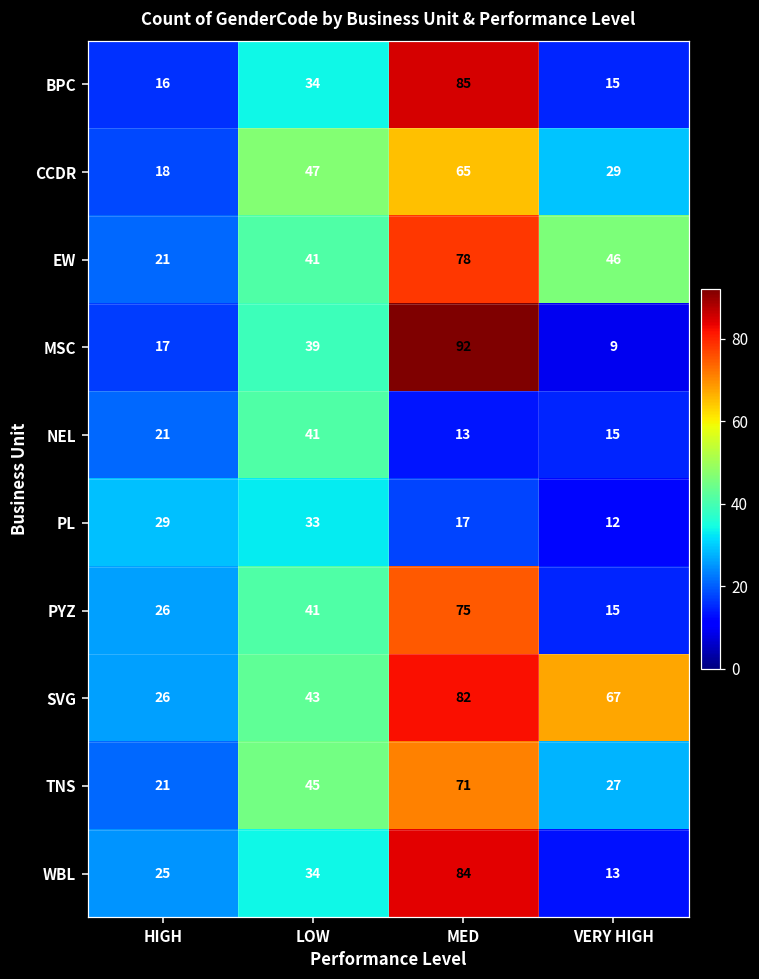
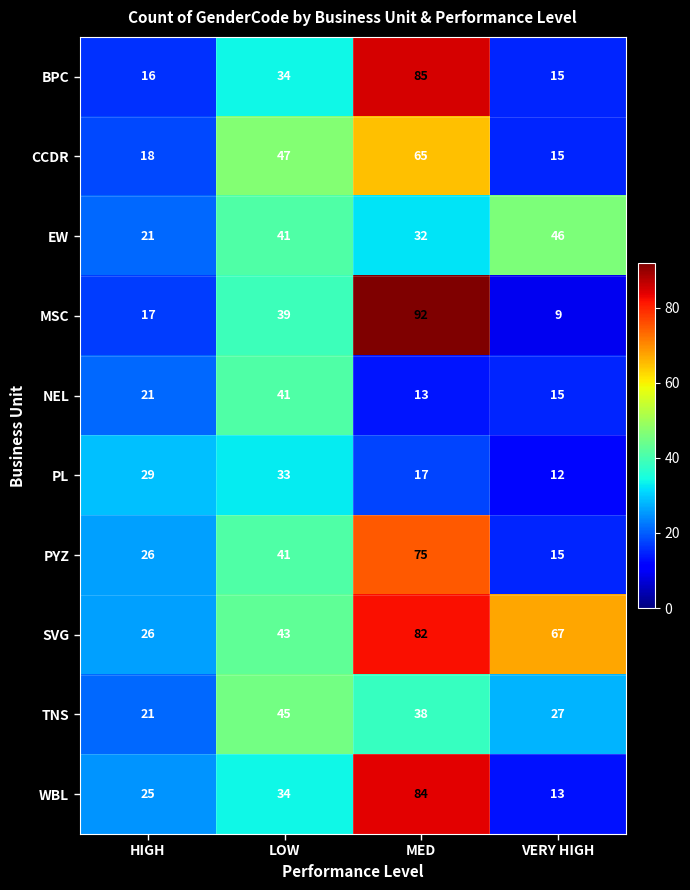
CCDR, VERY HIGH: 29 -> 15
EW, MED: 78 -> 32
TNS, MED: 71 -> 38
